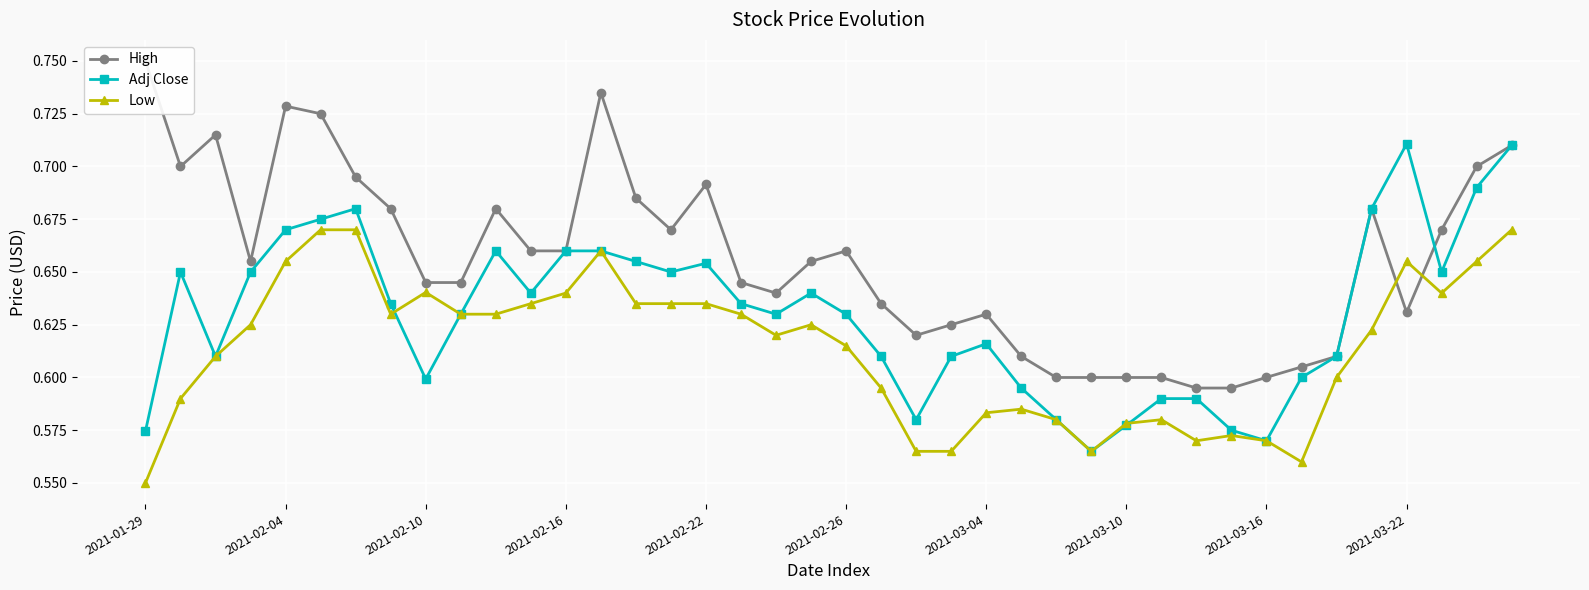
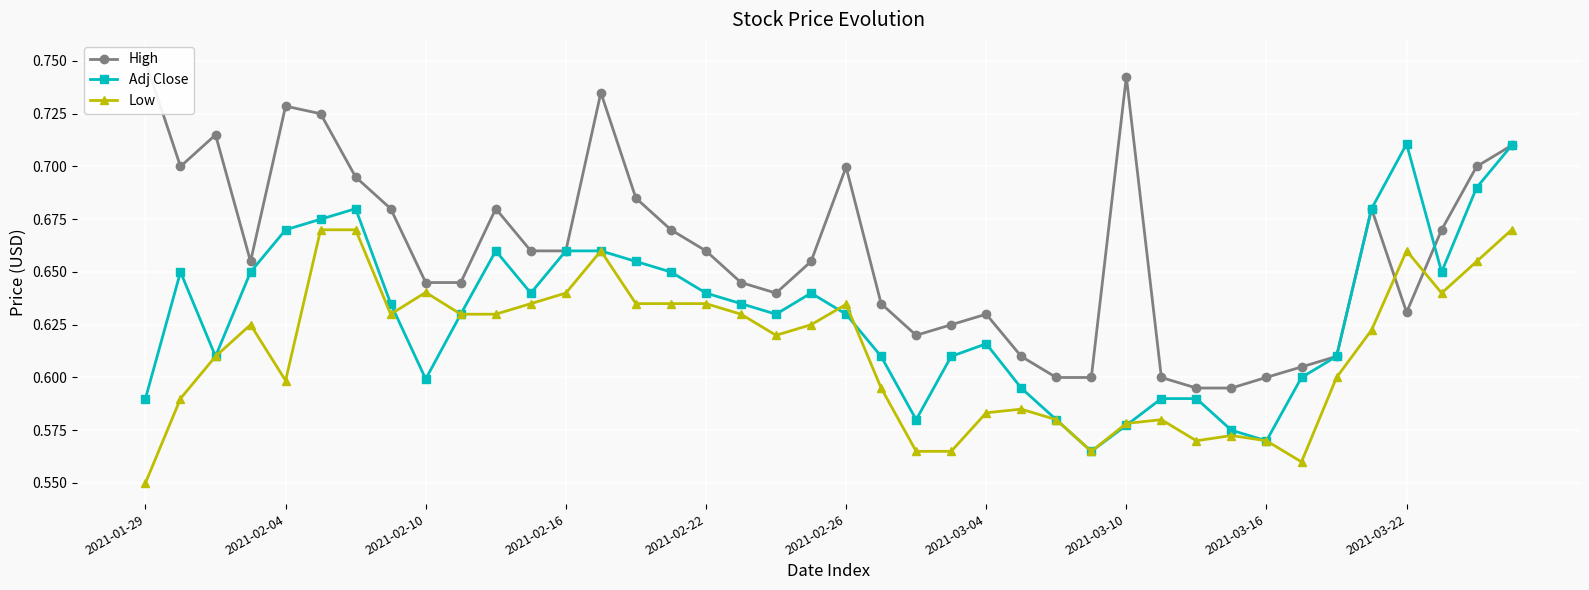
Adj Close, 2021-01-29: 0.575 -> 0.590
Low, 2021-02-04: 0.655 -> 0.599
High, 2021-02-22: 0.691 -> 0.660
Adj Close, 2021-02-22: 0.654 -> 0.640
High, 2021-02-26: 0.660 -> 0.700
Low, 2021-02-26: 0.615 -> 0.635
High, 2021-03-10: 0.600 -> 0.743
Low, 2021-03-22: 0.655 -> 0.660
